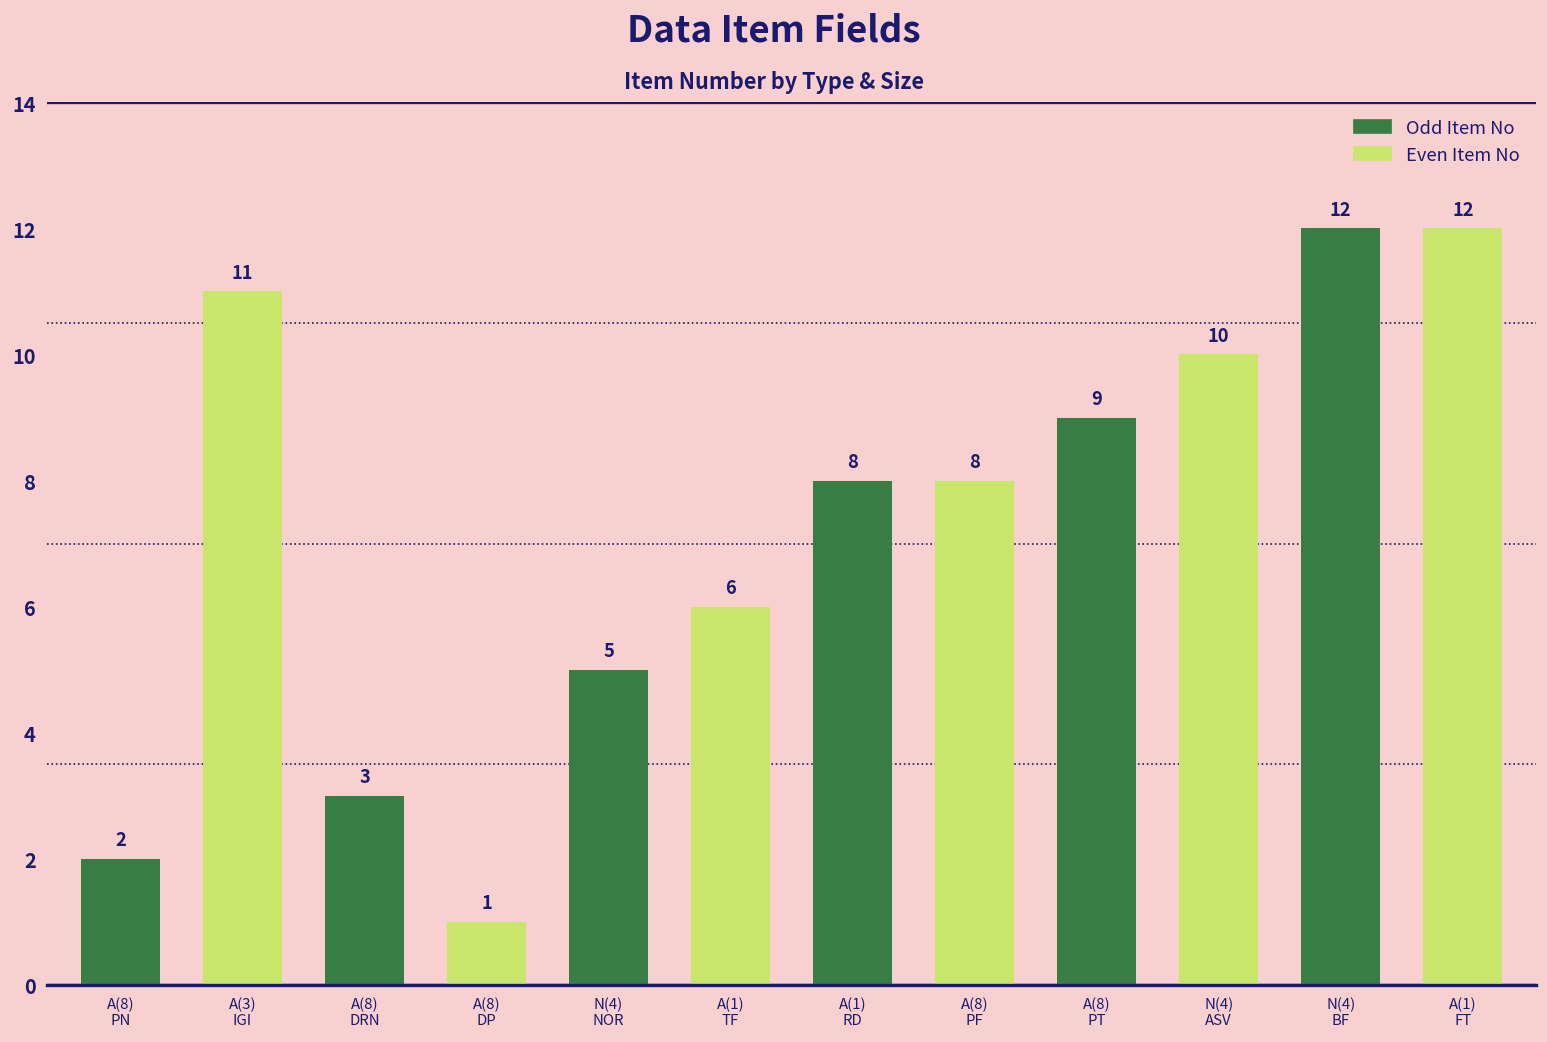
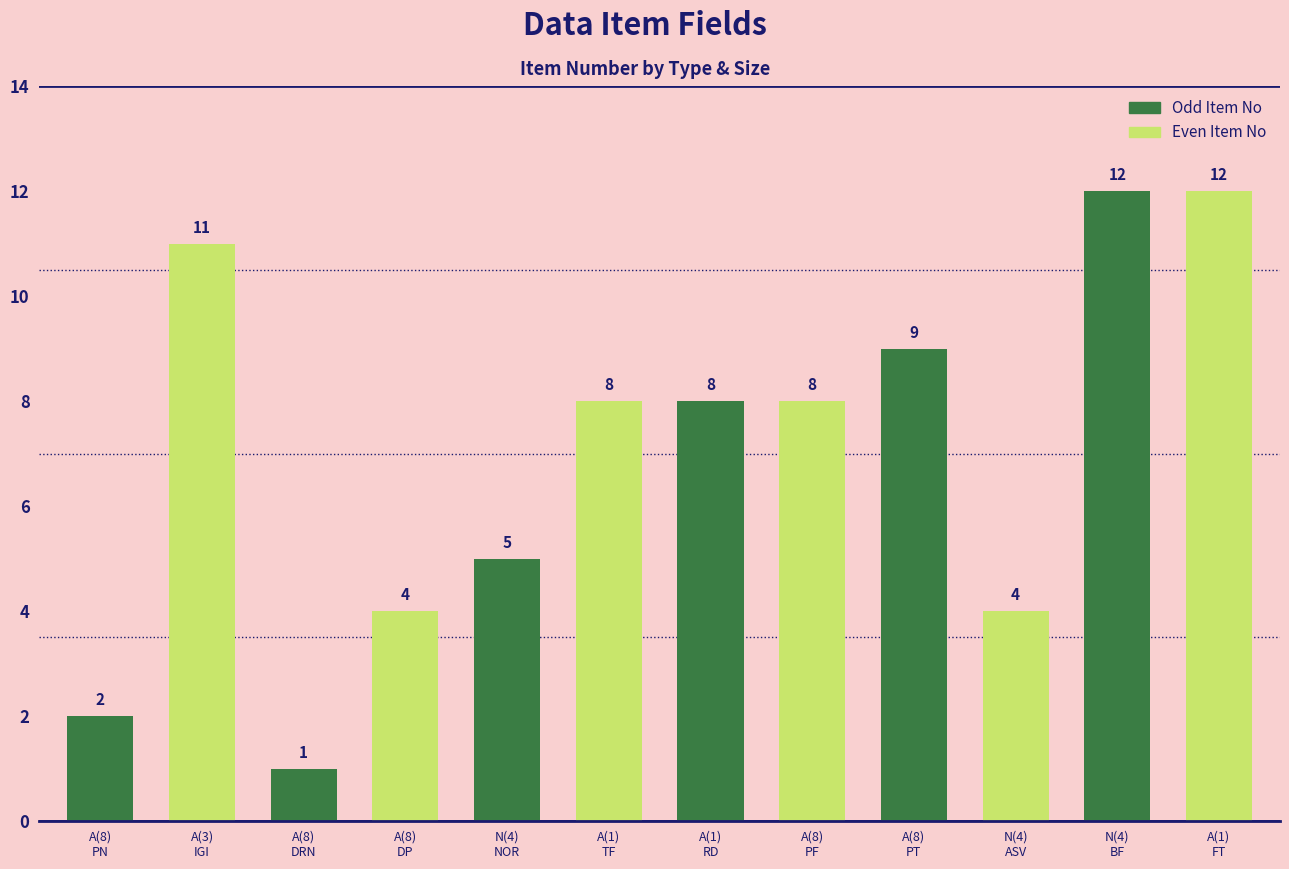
A(8) DRN: 3 -> 1
A(8) DP: 1 -> 4
A(1) TF: 6 -> 8
N(4) ASV: 10 -> 4
